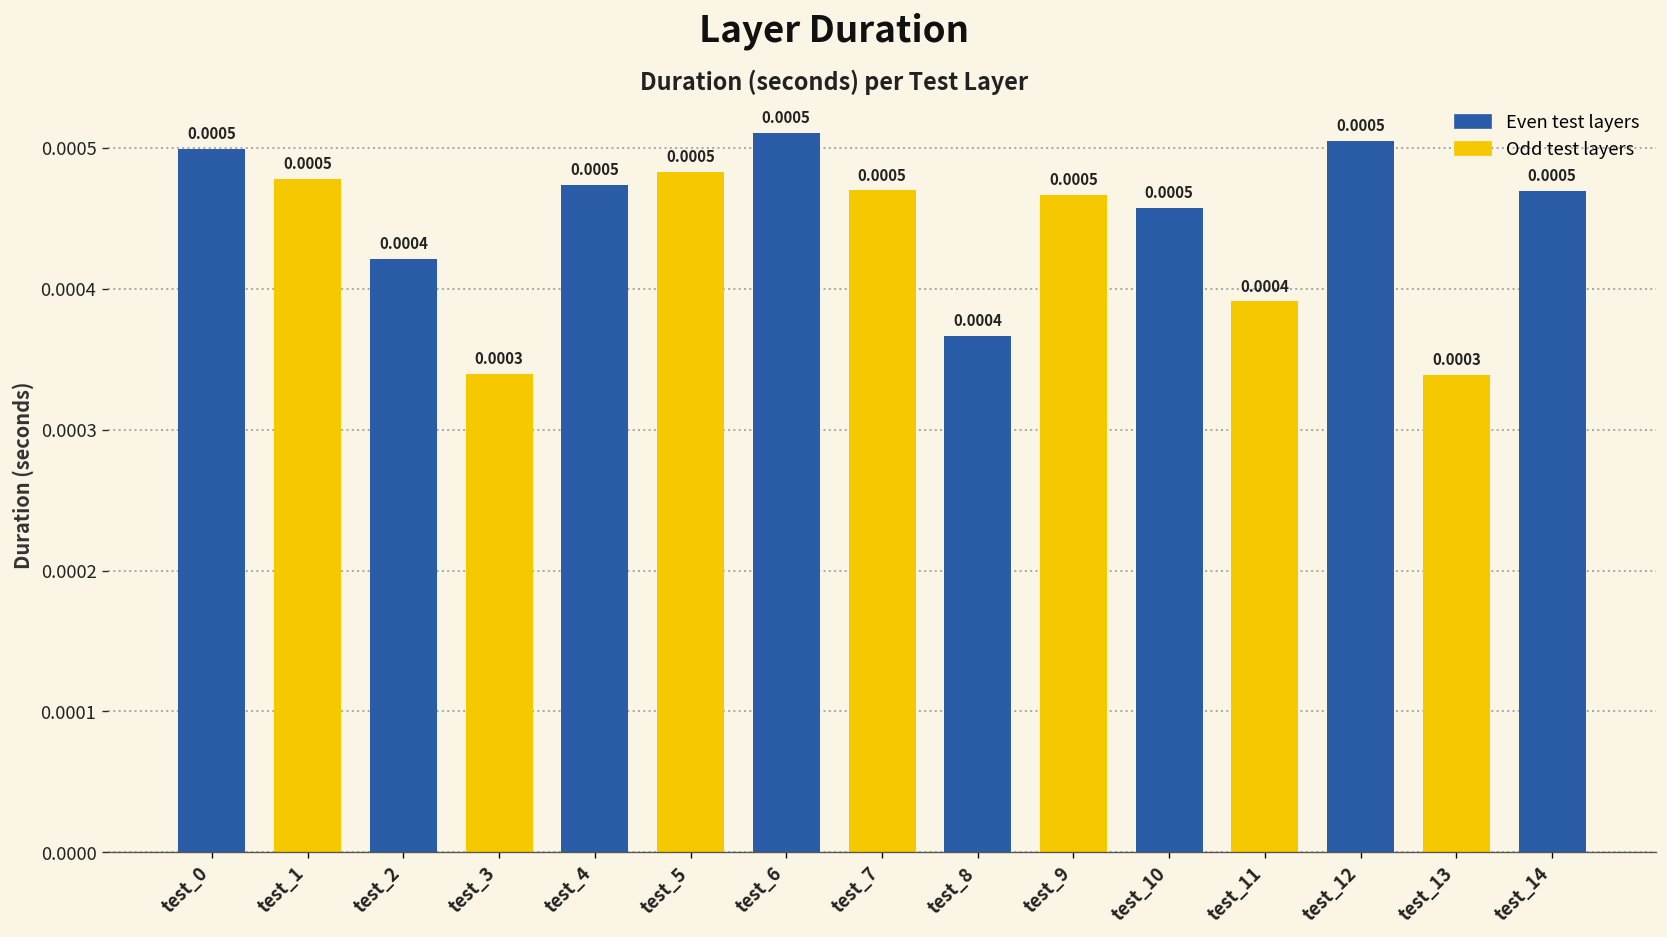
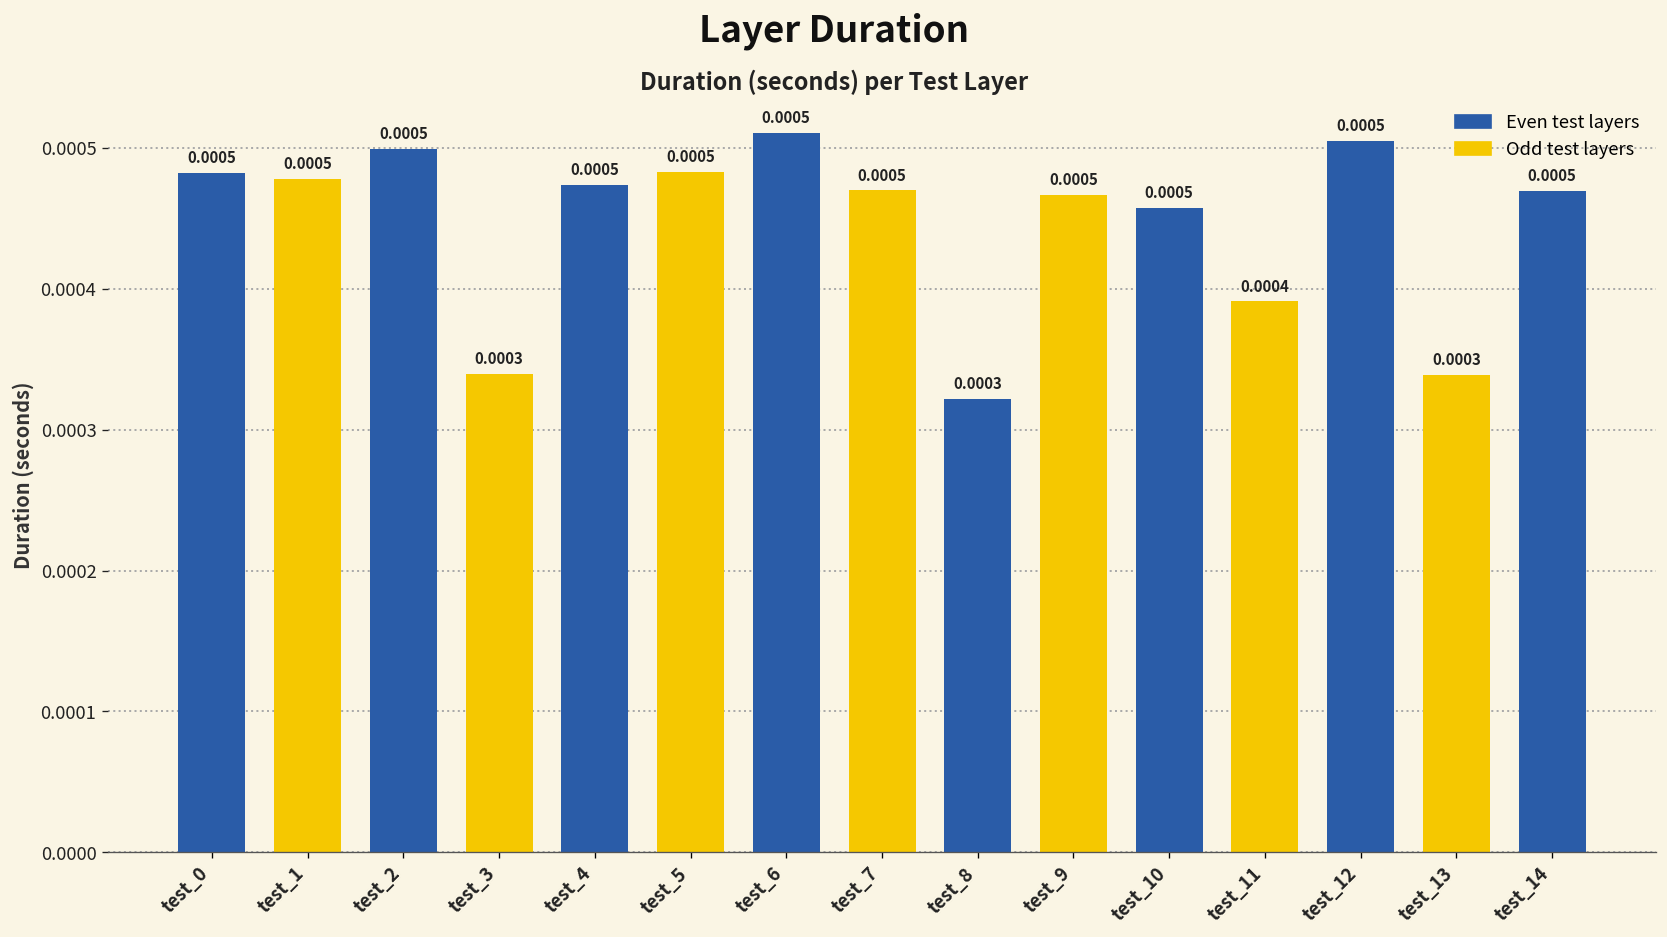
test_0: 0.000499 -> 0.000482
test_2: 0.0004 -> 0.0005
test_8: 0.0004 -> 0.0003
